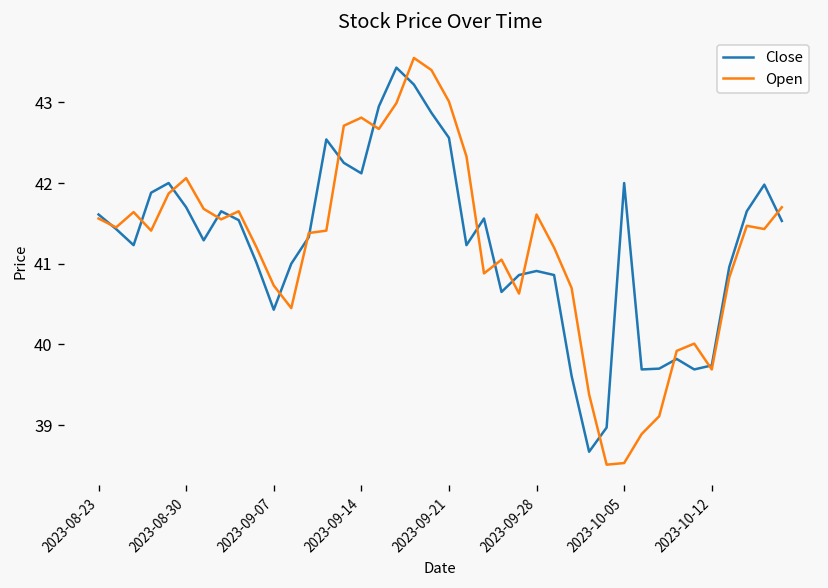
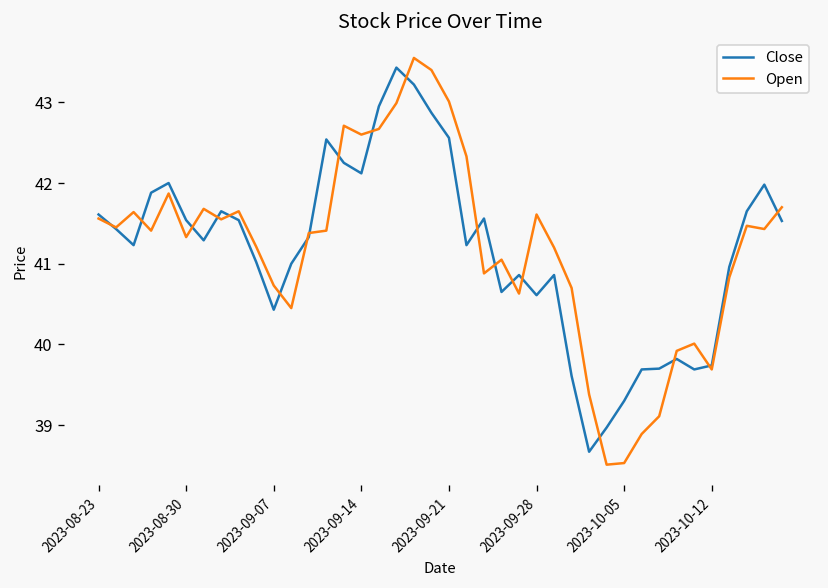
Close, 2023-08-30: 41.7 -> 41.5
Open, 2023-08-30: 42.1 -> 41.3
Open, 2023-09-14: 42.8 -> 42.6
Close, 2023-09-28: 40.9 -> 40.6
Close, 2023-10-05: 42.0 -> 39.3
